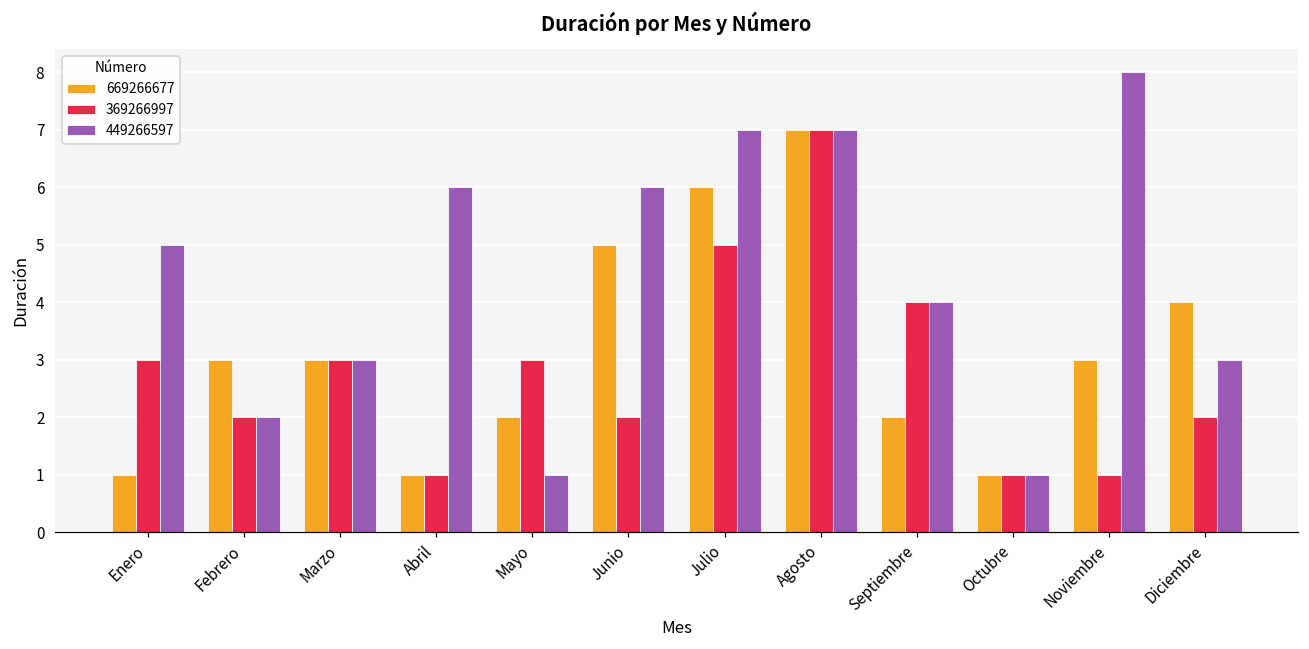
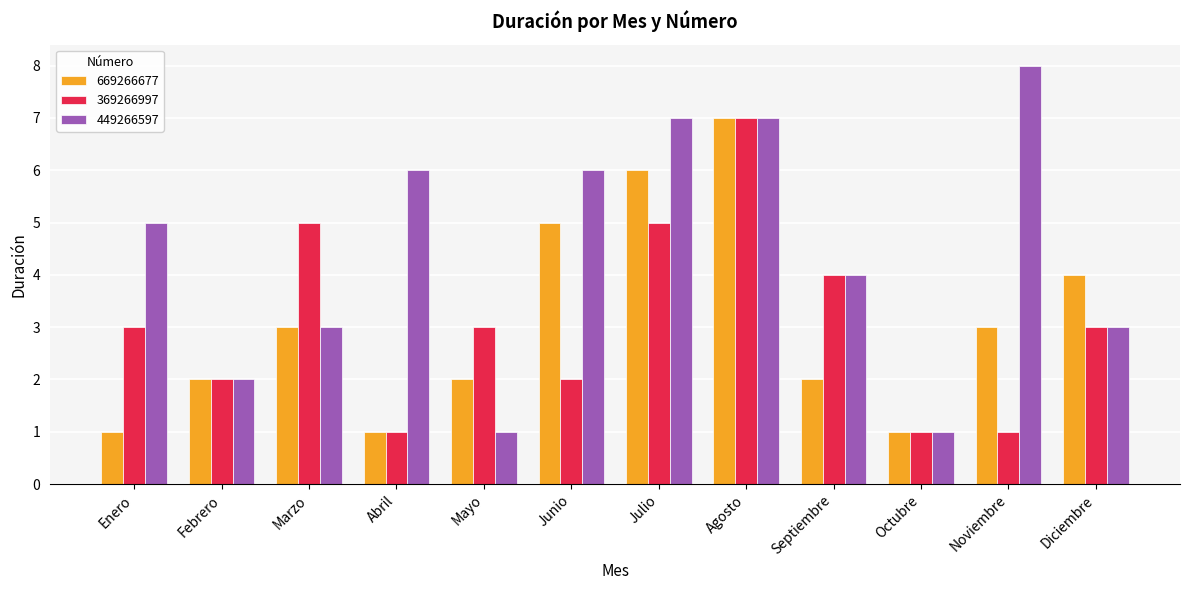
669266677, Febrero: 3 -> 2
369266997, Marzo: 3 -> 5
369266997, Diciembre: 2 -> 3
